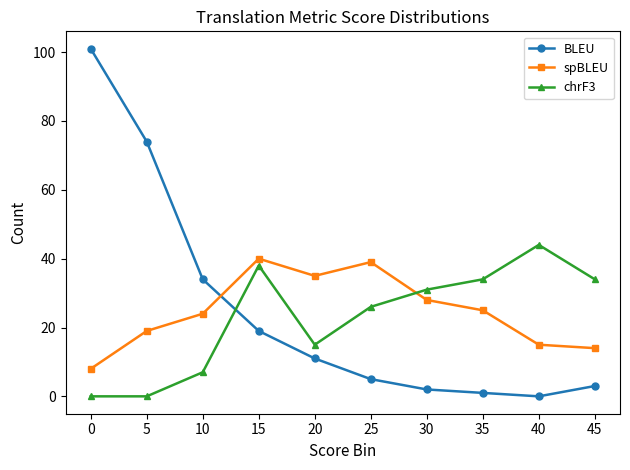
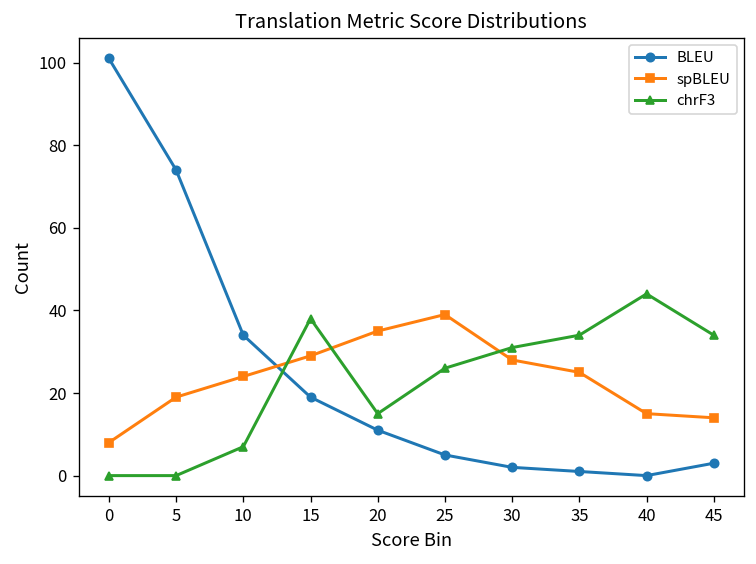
spBLEU, 15: 40 -> 29
